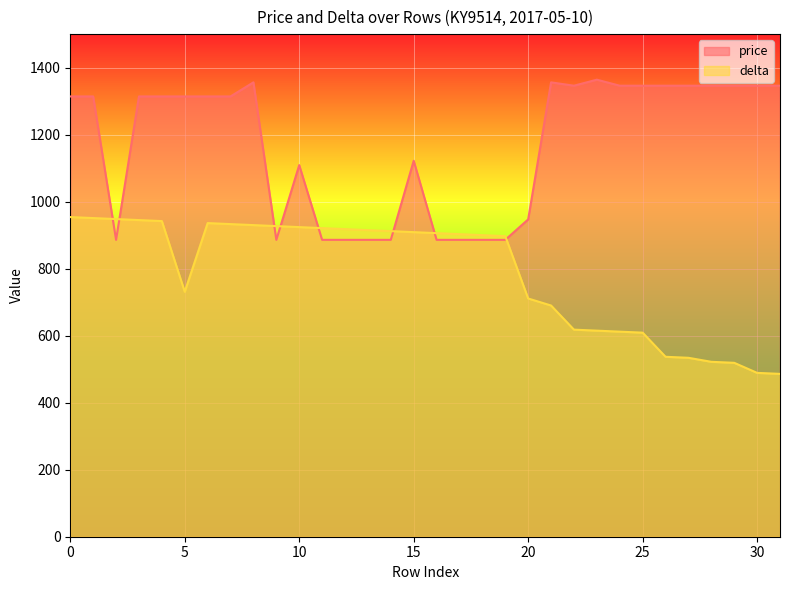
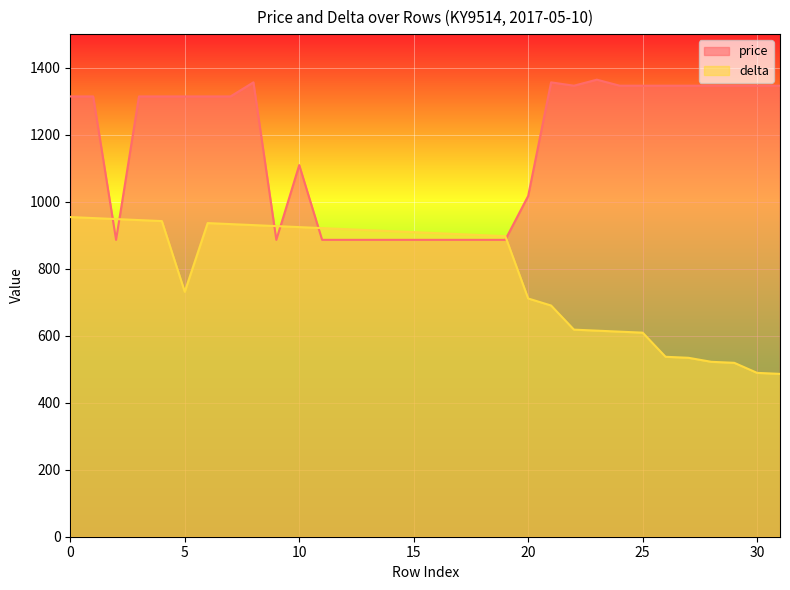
price, 15: 1120 -> 890
price, 20: 950 -> 1020
